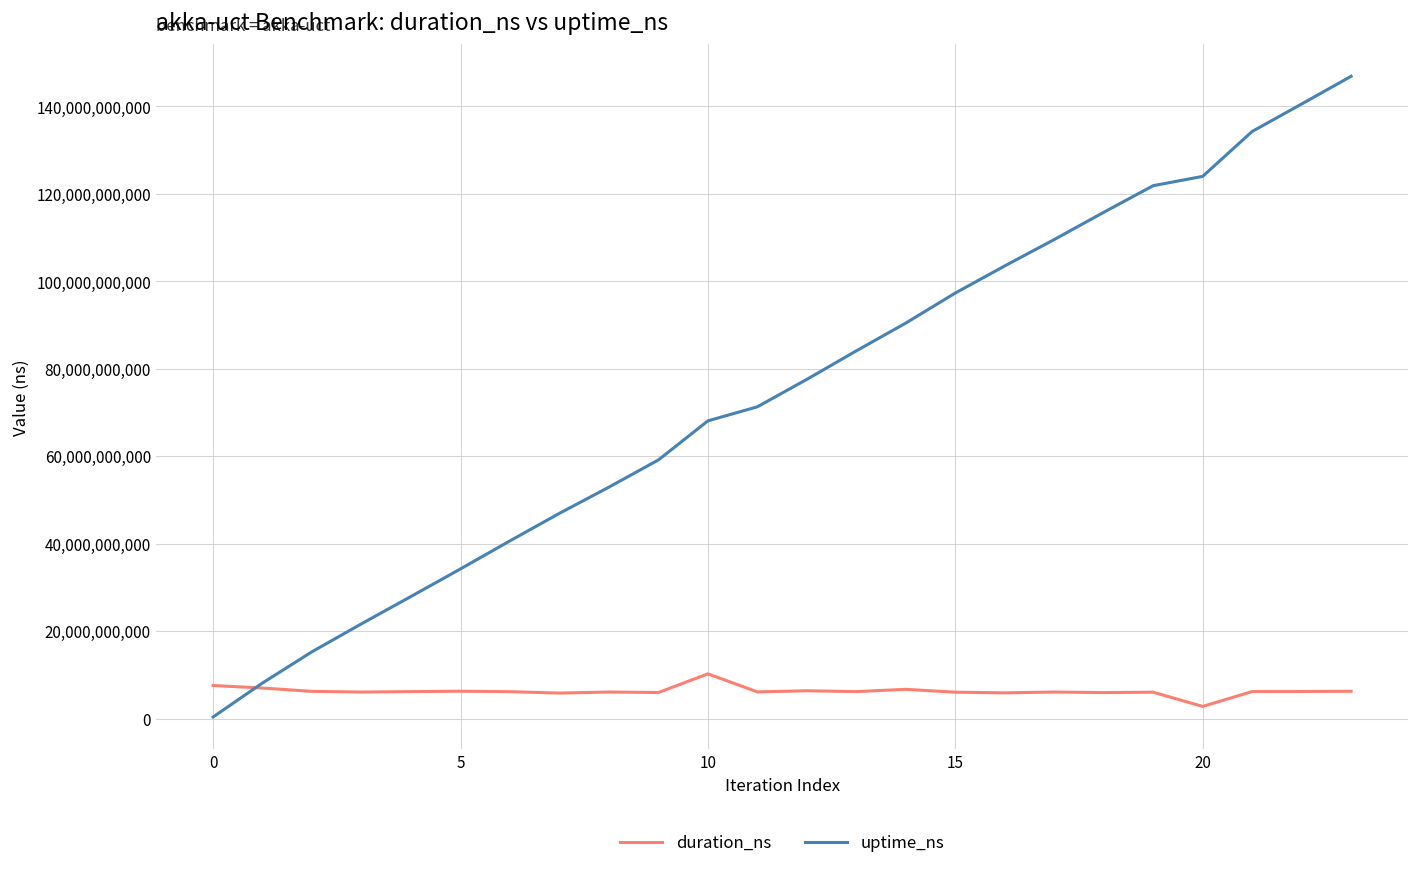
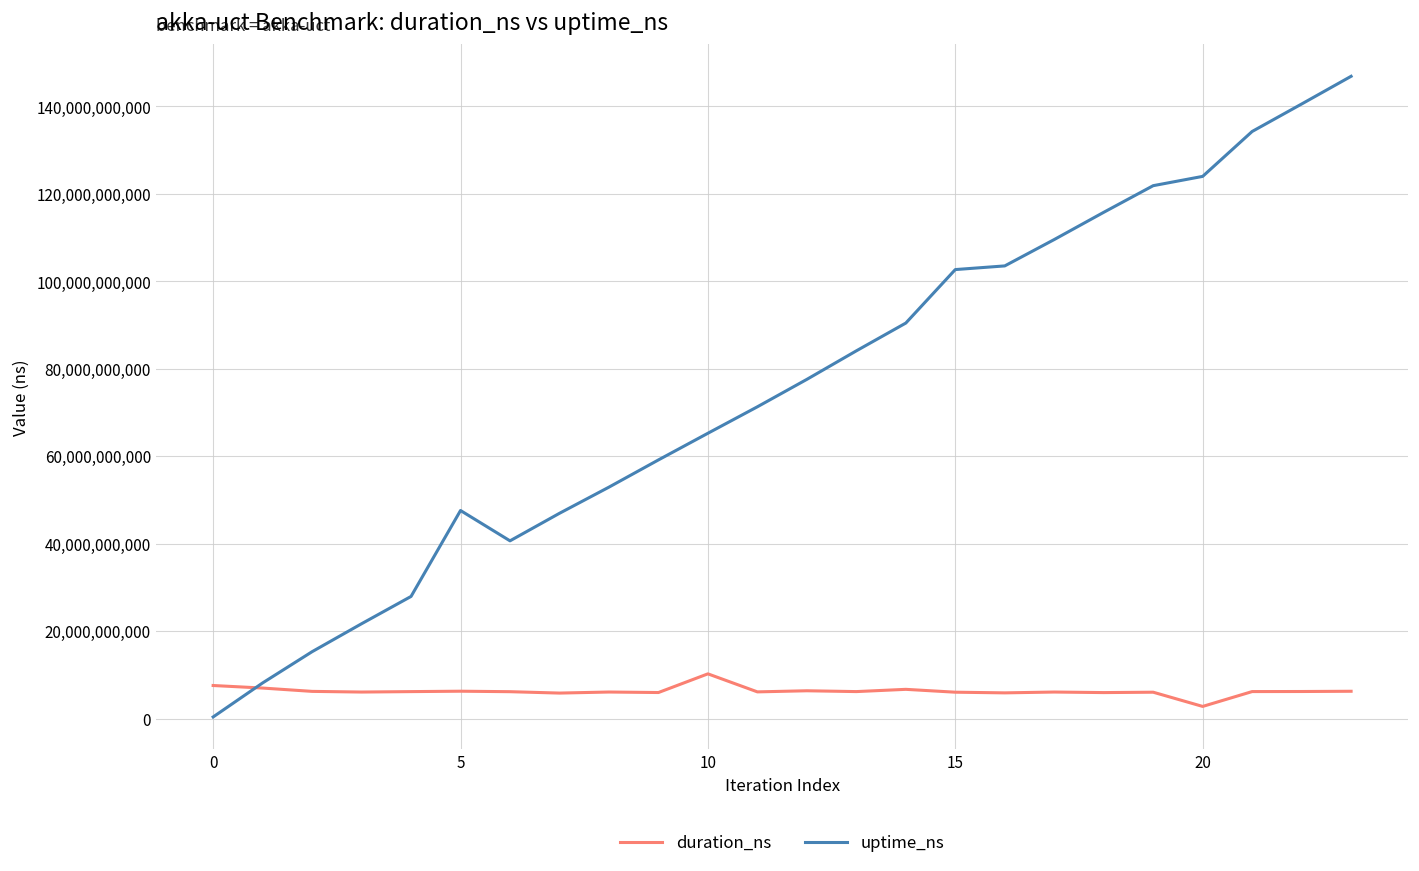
uptime_ns, 5: 34,000,000,000 -> 48,000,000,000
uptime_ns, 10: 68,000,000,000 -> 65,000,000,000
uptime_ns, 15: 97,000,000,000 -> 103,000,000,000
